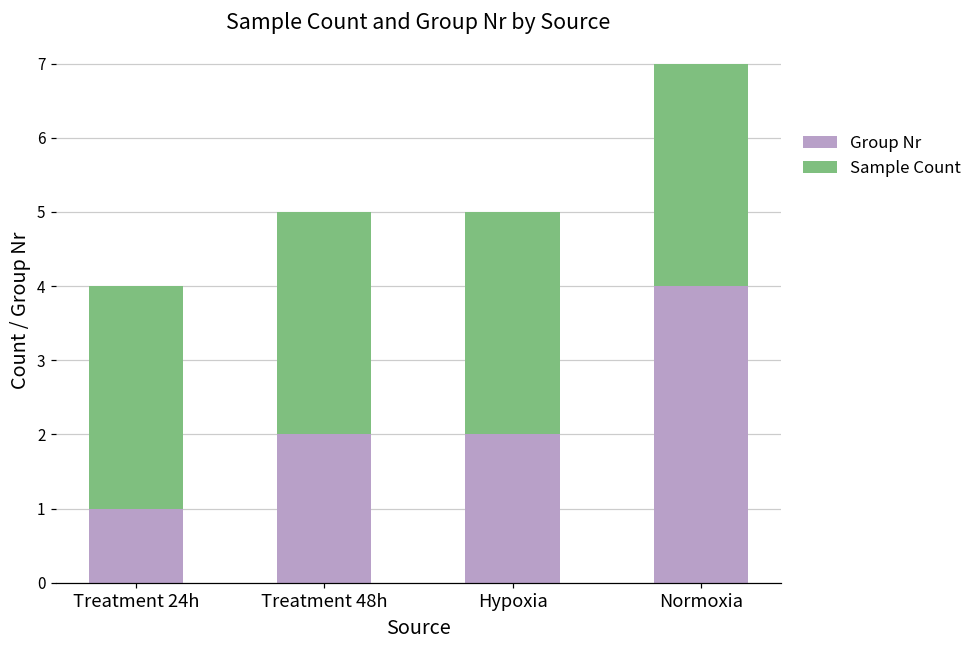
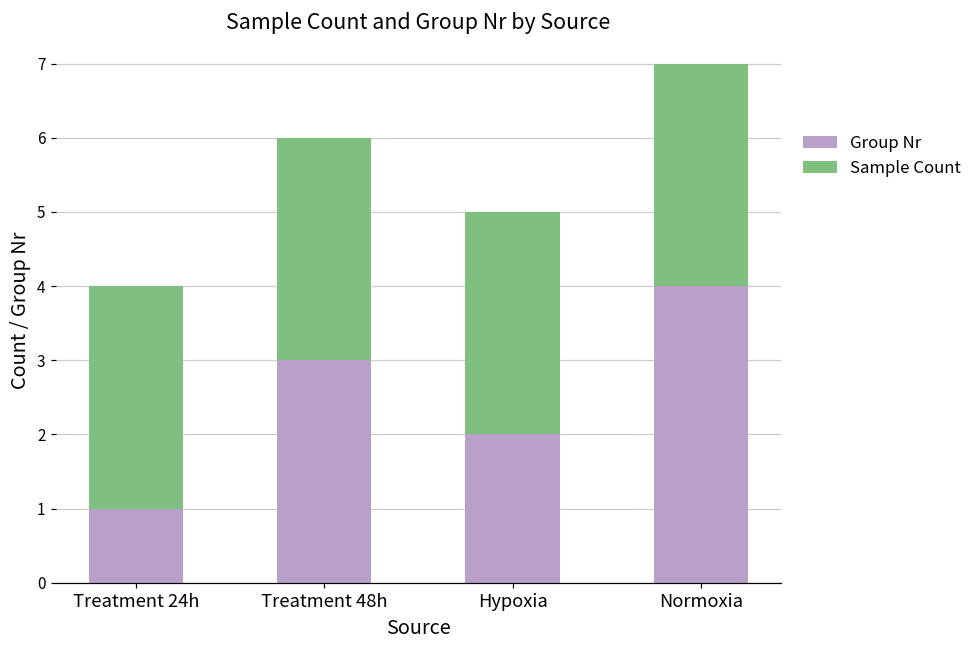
Group Nr, Treatment 48h: 2 -> 3
